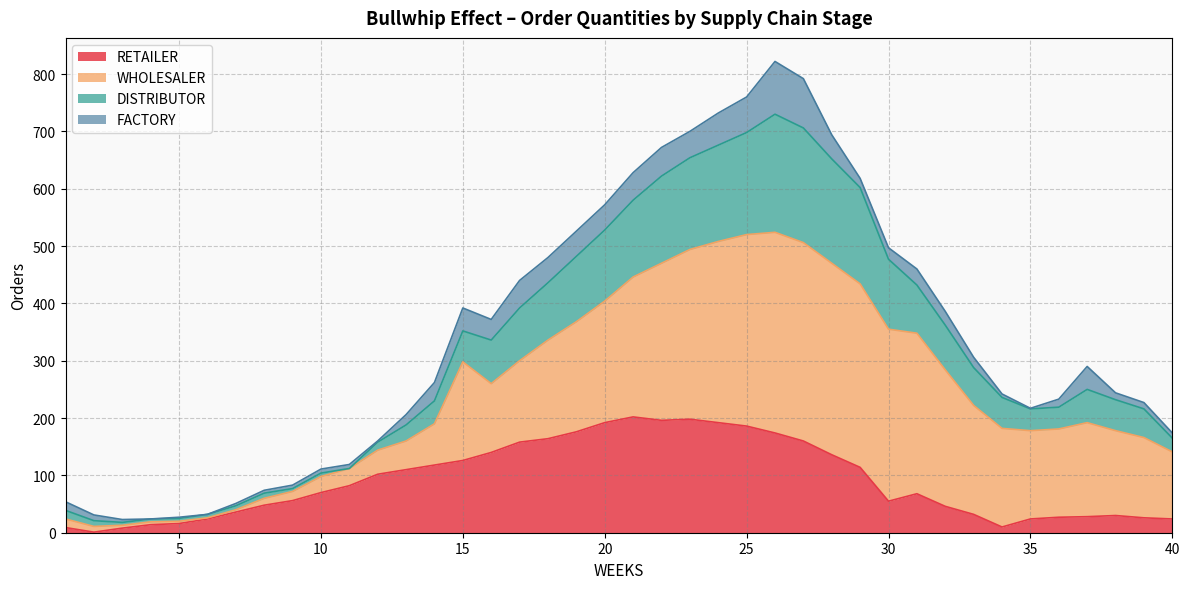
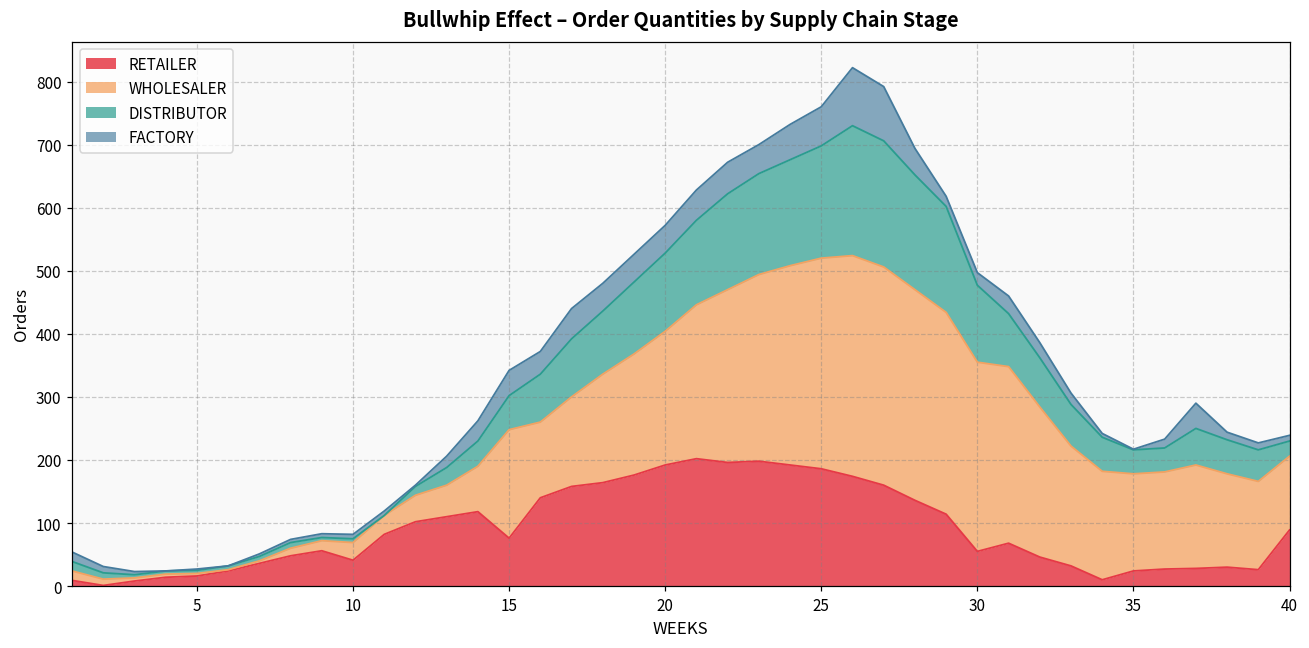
RETAILER, 10: 70 -> 40
RETAILER, 15: 130 -> 80
RETAILER, 40: 20 -> 90
